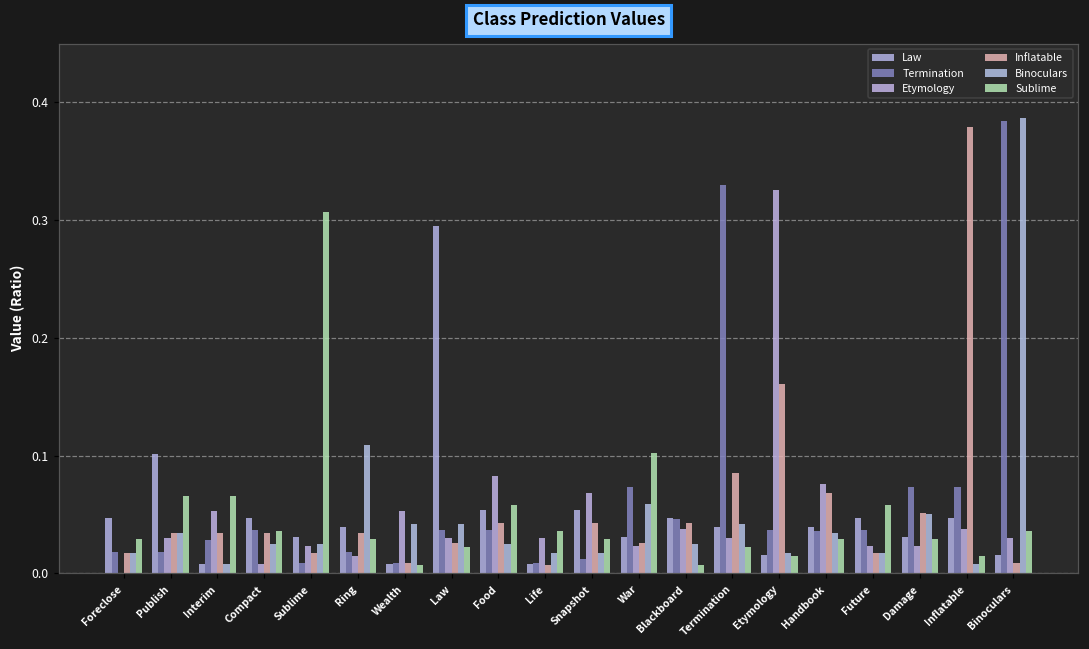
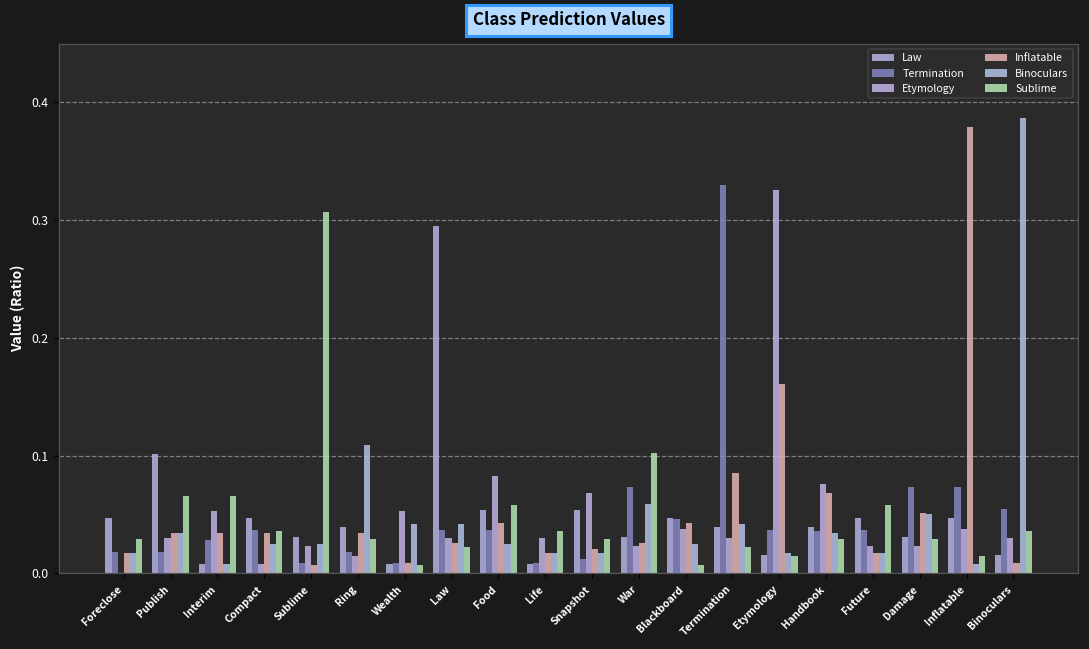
Inflatable, Sublime: 0.017 -> 0.007
Inflatable, Life: 0.007 -> 0.017
Inflatable, Snapshot: 0.043 -> 0.021
Termination, Binoculars: 0.384 -> 0.055
